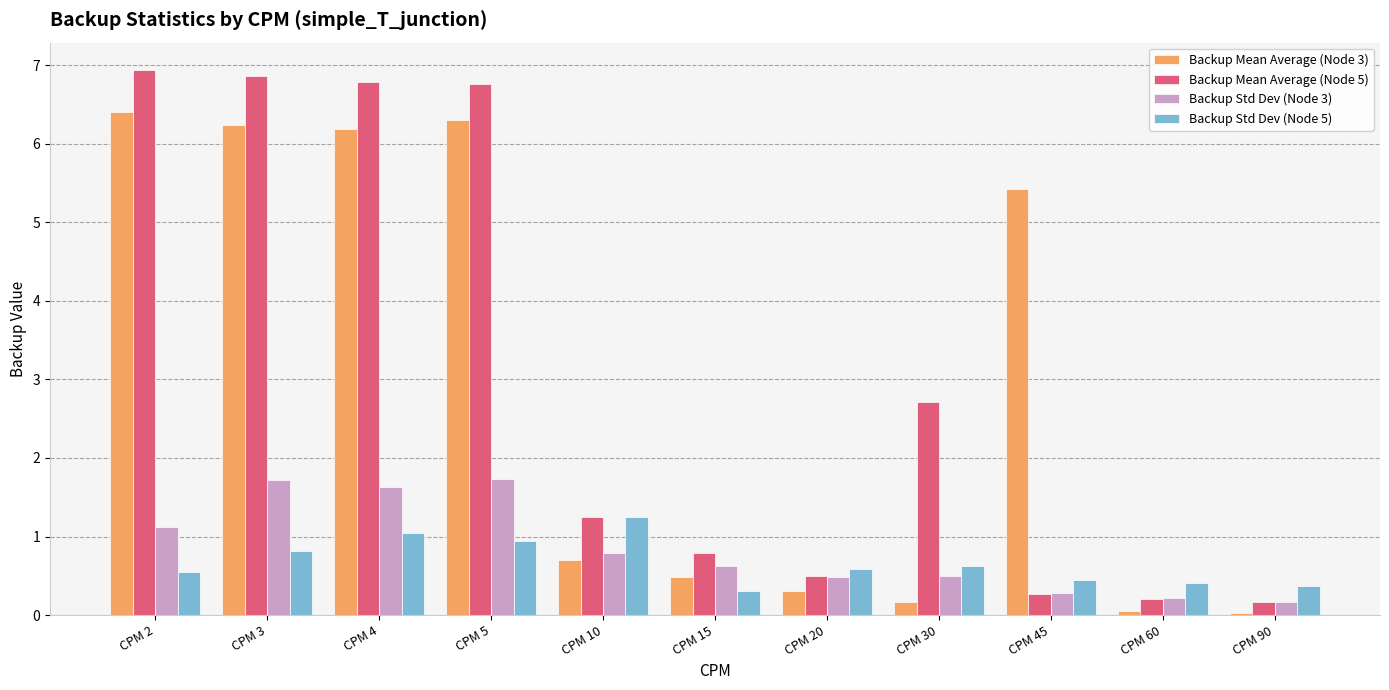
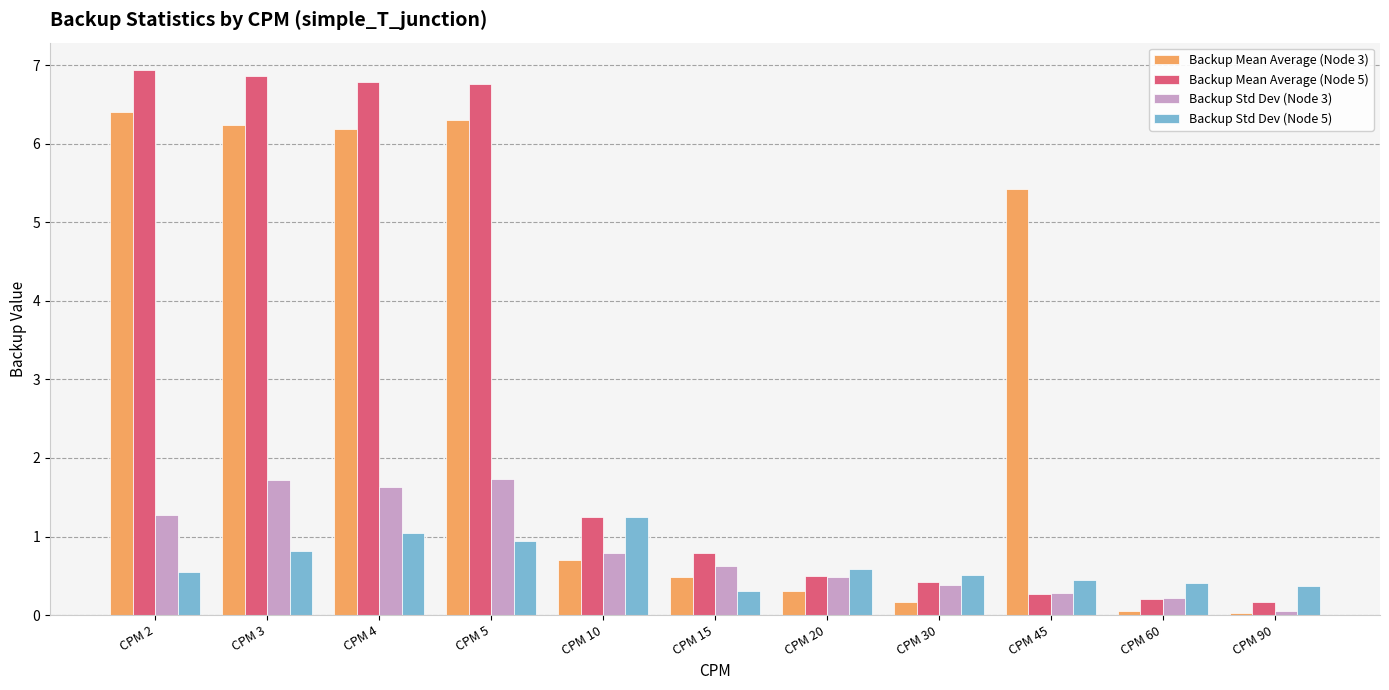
Backup Std Dev (Node 3), CPM 2: 1.1 -> 1.3
Backup Mean Average (Node 5), CPM 30: 2.7 -> 0.4
Backup Std Dev (Node 3), CPM 30: 0.5 -> 0.4
Backup Std Dev (Node 5), CPM 30: 0.6 -> 0.5
Backup Std Dev (Node 3), CPM 90: 0.2 -> 0.1
